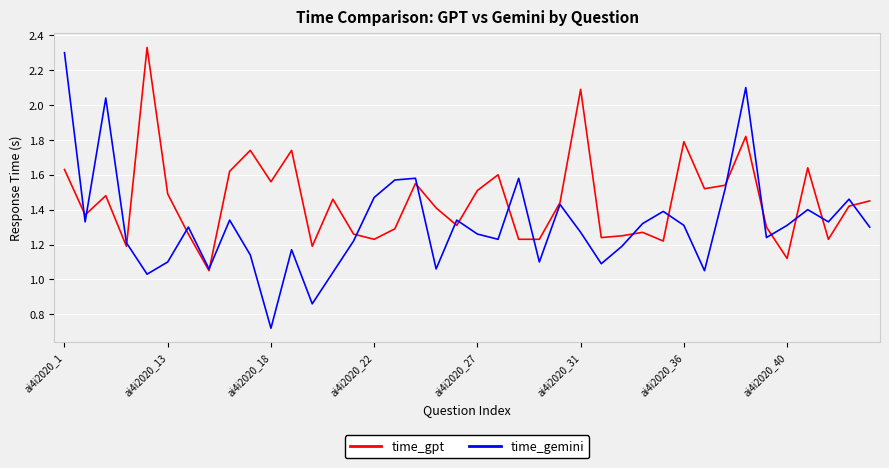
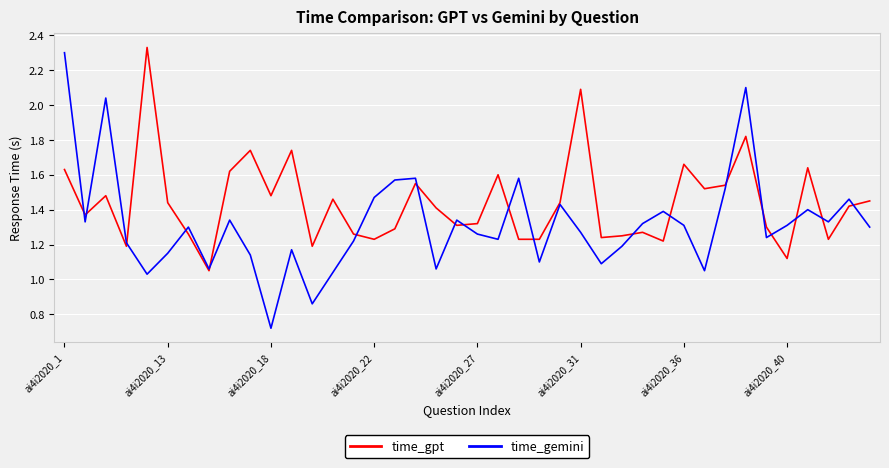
time_gpt, ai4i2020_13: 1.49 -> 1.44
time_gemini, ai4i2020_13: 1.10 -> 1.15
time_gpt, ai4i2020_18: 1.56 -> 1.48
time_gpt, ai4i2020_27: 1.51 -> 1.32
time_gpt, ai4i2020_36: 1.79 -> 1.66
